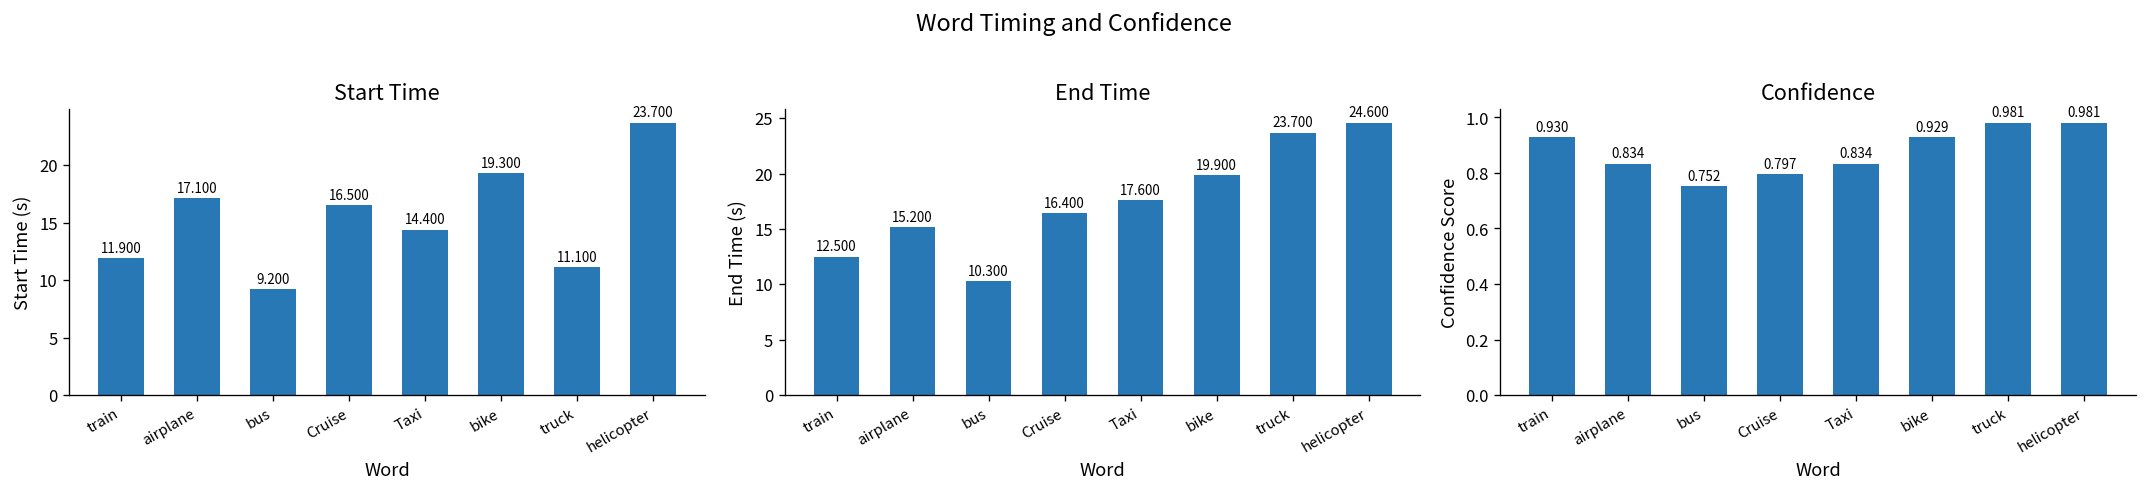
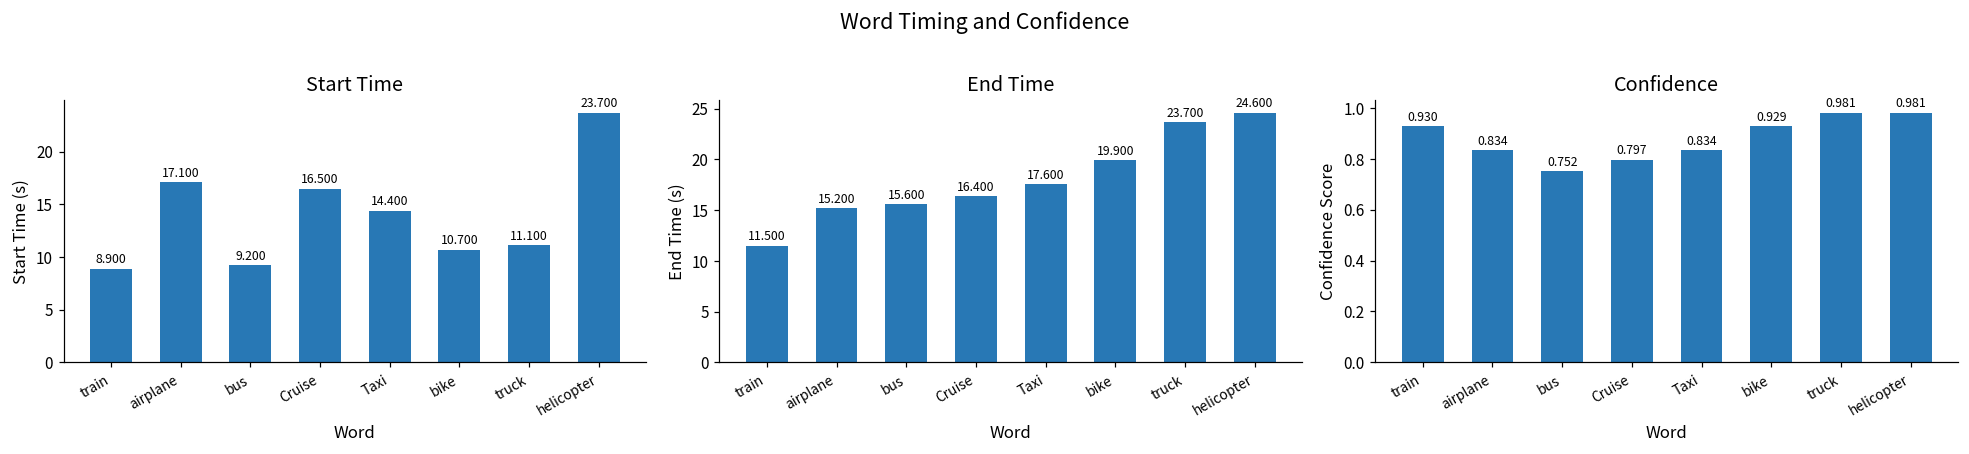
Start Time, train: 11.900 -> 8.900
Start Time, bike: 19.300 -> 10.700
End Time, train: 12.500 -> 11.500
End Time, bus: 10.300 -> 15.600
